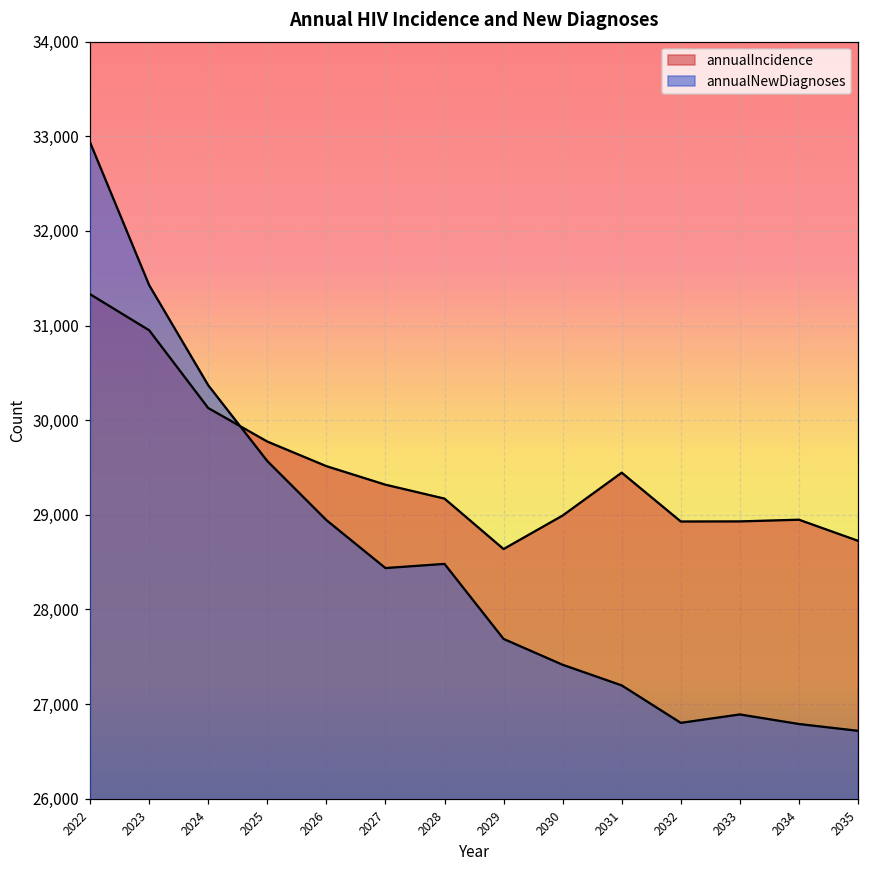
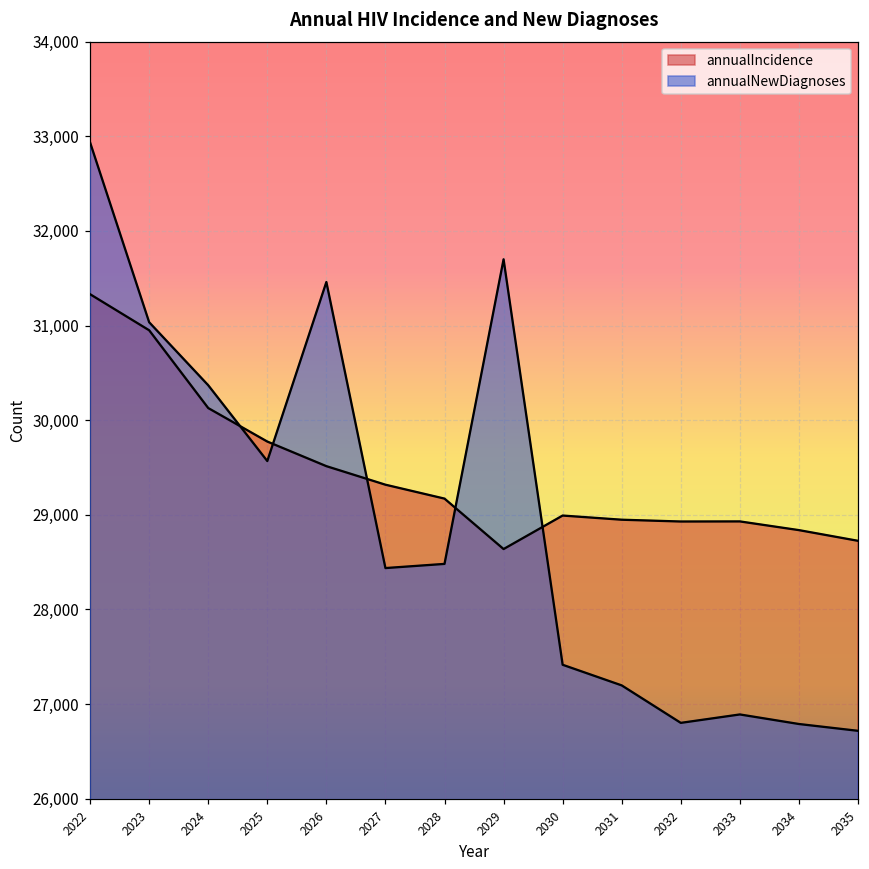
annualNewDiagnoses, 2023: 31,400 -> 31,000
annualNewDiagnoses, 2026: 28,900 -> 31,500
annualNewDiagnoses, 2029: 27,700 -> 31,700
annualIncidence, 2031: 29,400 -> 28,900
annualIncidence, 2034: 28,900 -> 28,800
